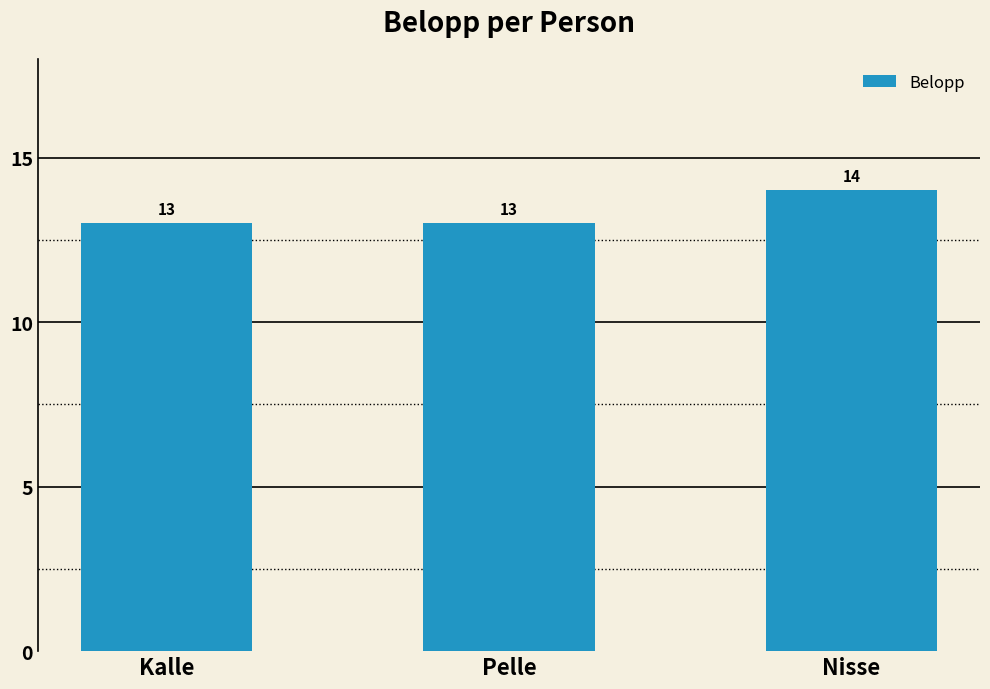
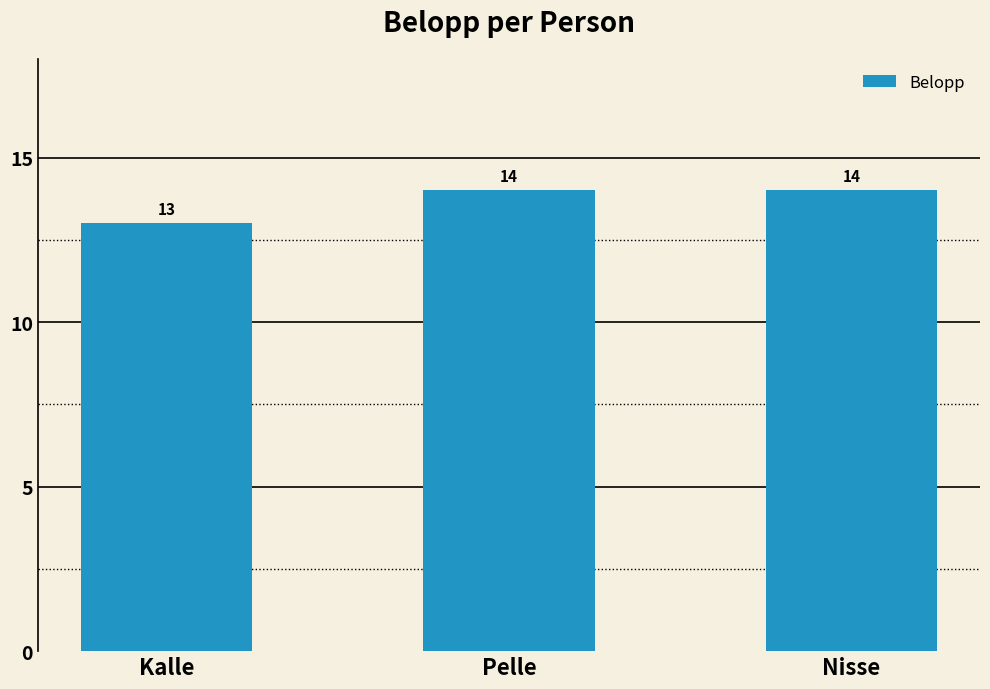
Pelle: 13 -> 14
